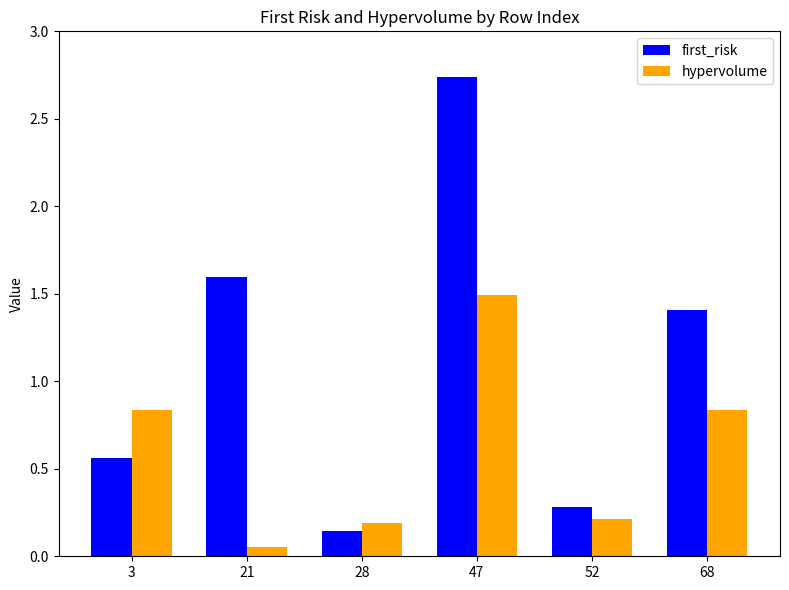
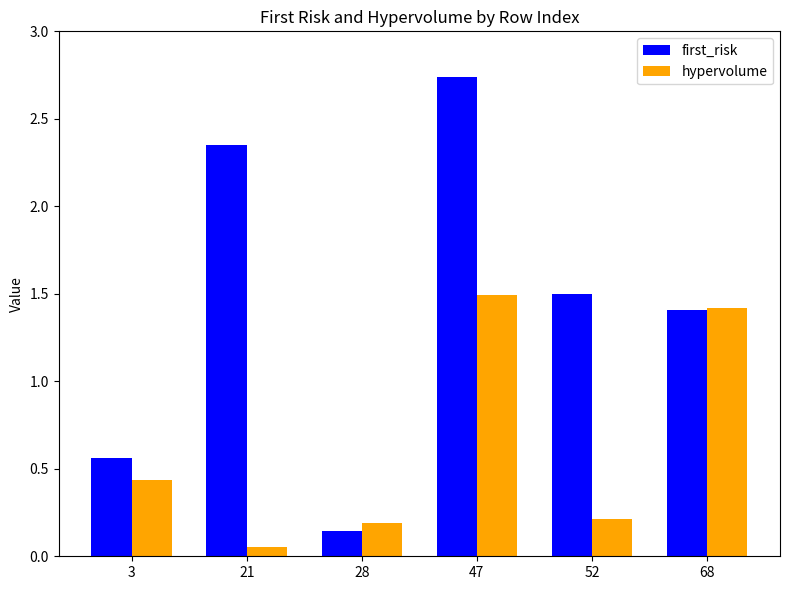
hypervolume, 3: 0.83 -> 0.43
first_risk, 21: 1.60 -> 2.35
first_risk, 52: 0.28 -> 1.50
hypervolume, 68: 0.84 -> 1.42
